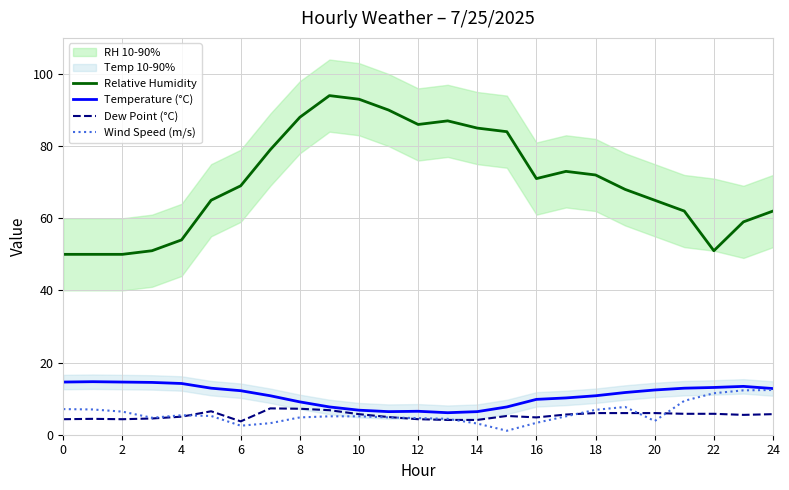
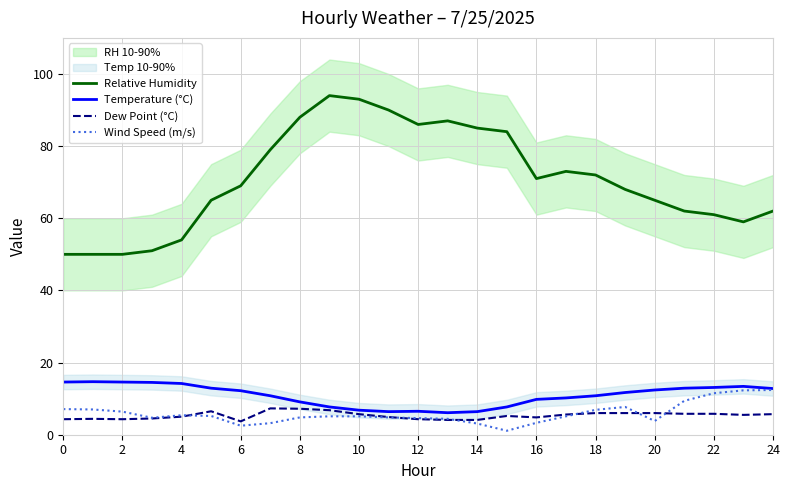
Relative Humidity, 22: 51 -> 61
